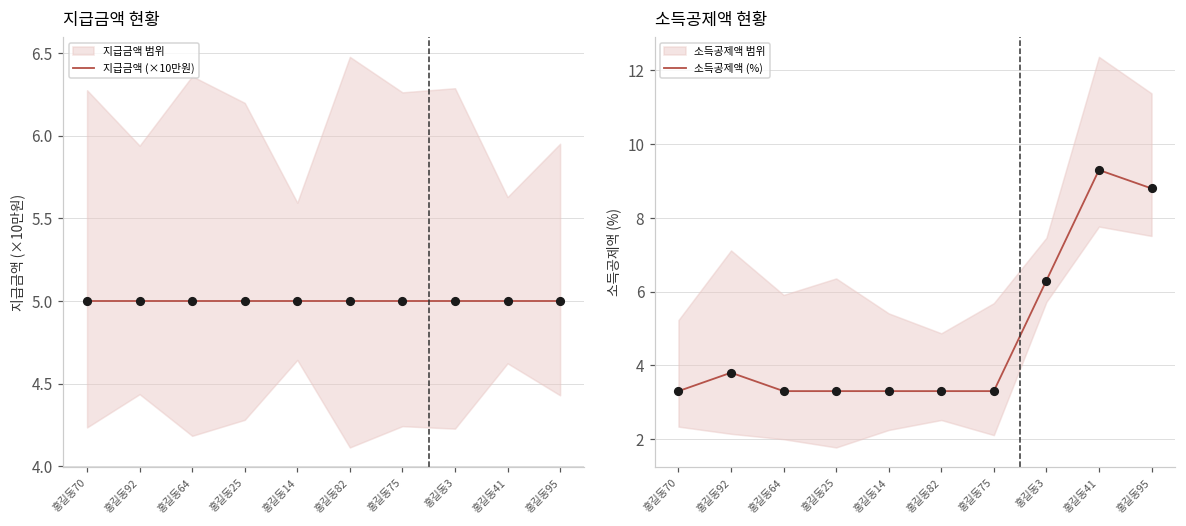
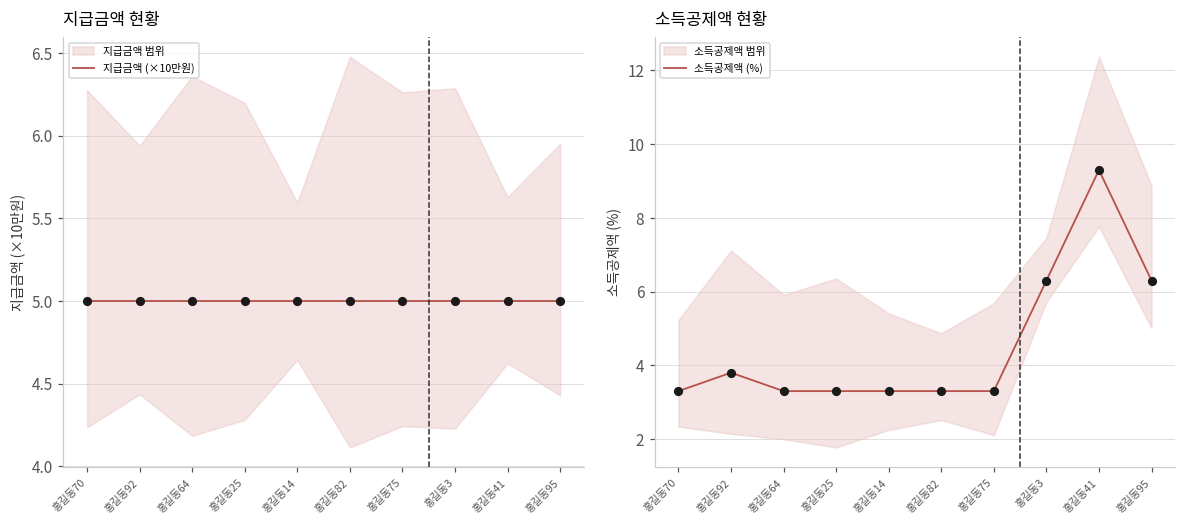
소득공제액 현황, 소득공제액 (%), 홍길동95: 8.8 -> 6.3
